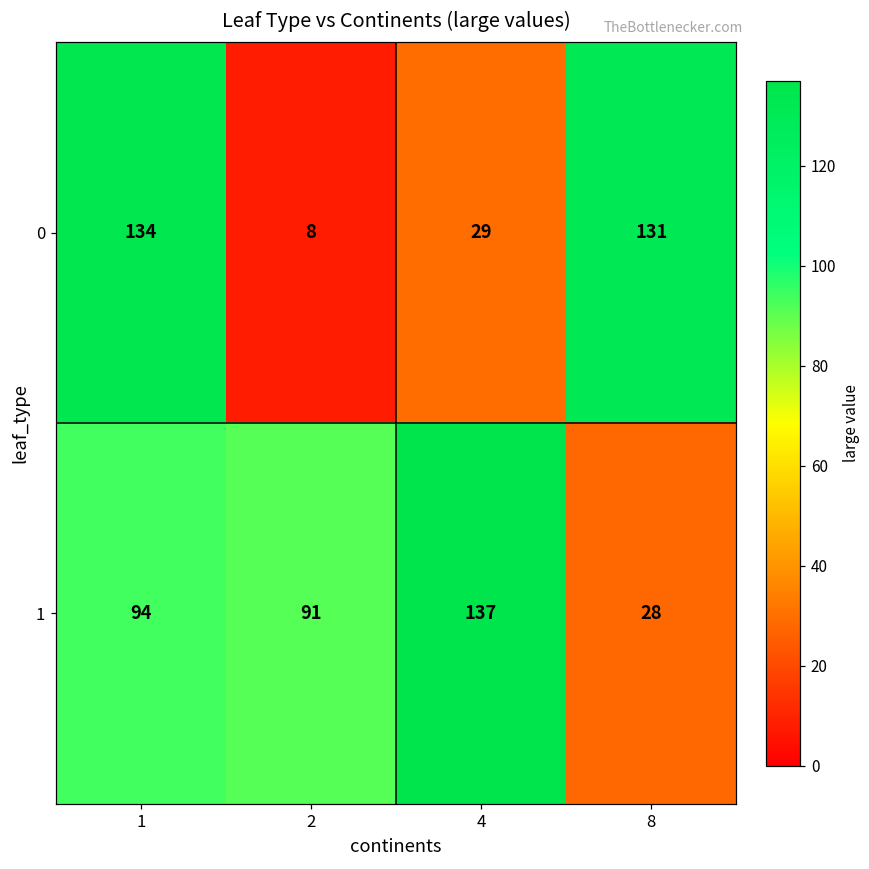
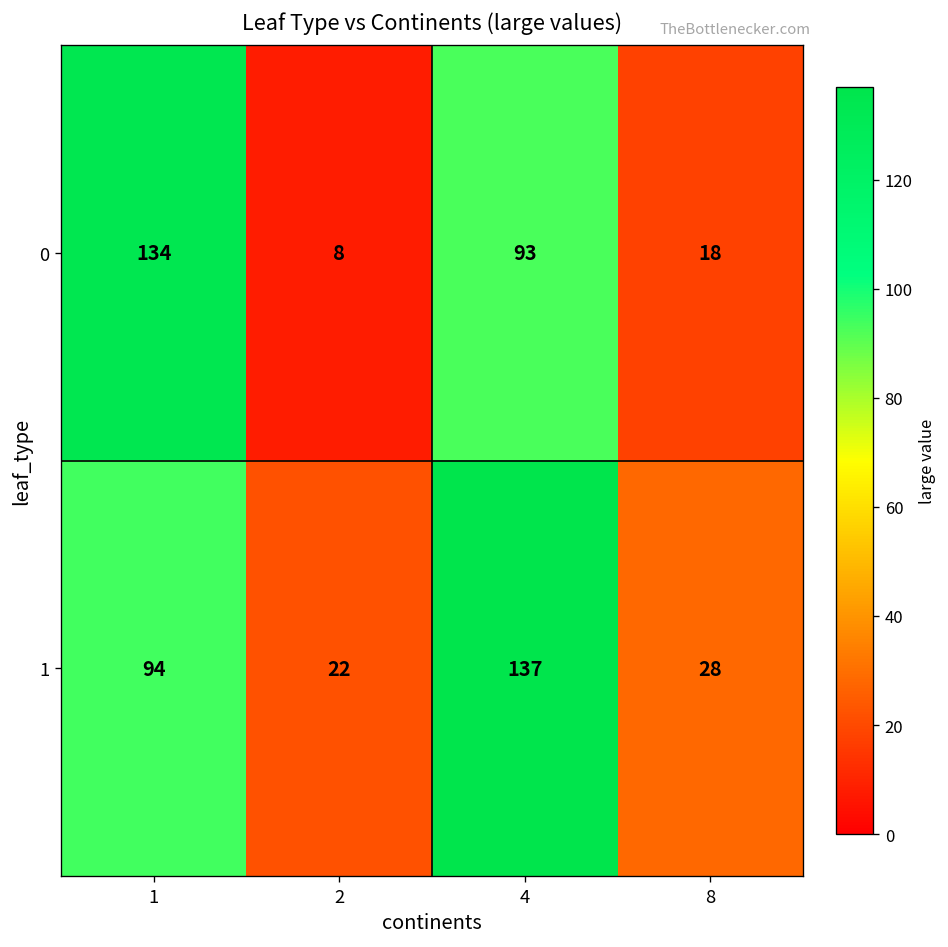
0, 4: 29 -> 93
0, 8: 131 -> 18
1, 2: 91 -> 22
